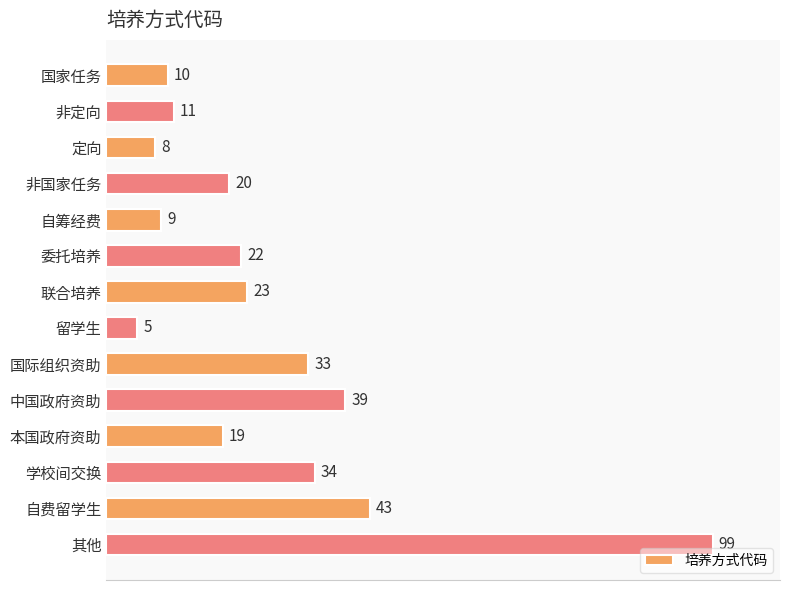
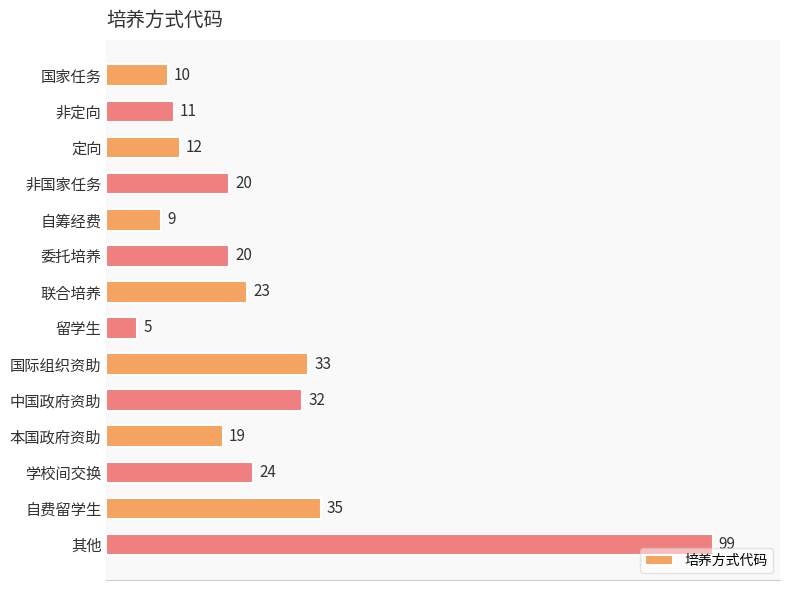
定向: 8 -> 12
委托培养: 22 -> 20
中国政府资助: 39 -> 32
学校间交换: 34 -> 24
自费留学生: 43 -> 35
